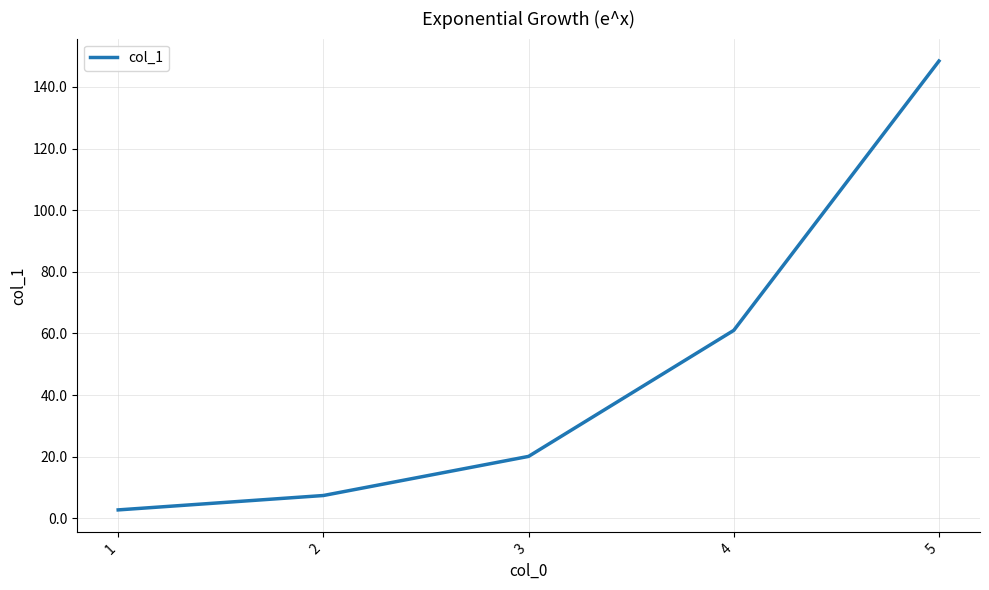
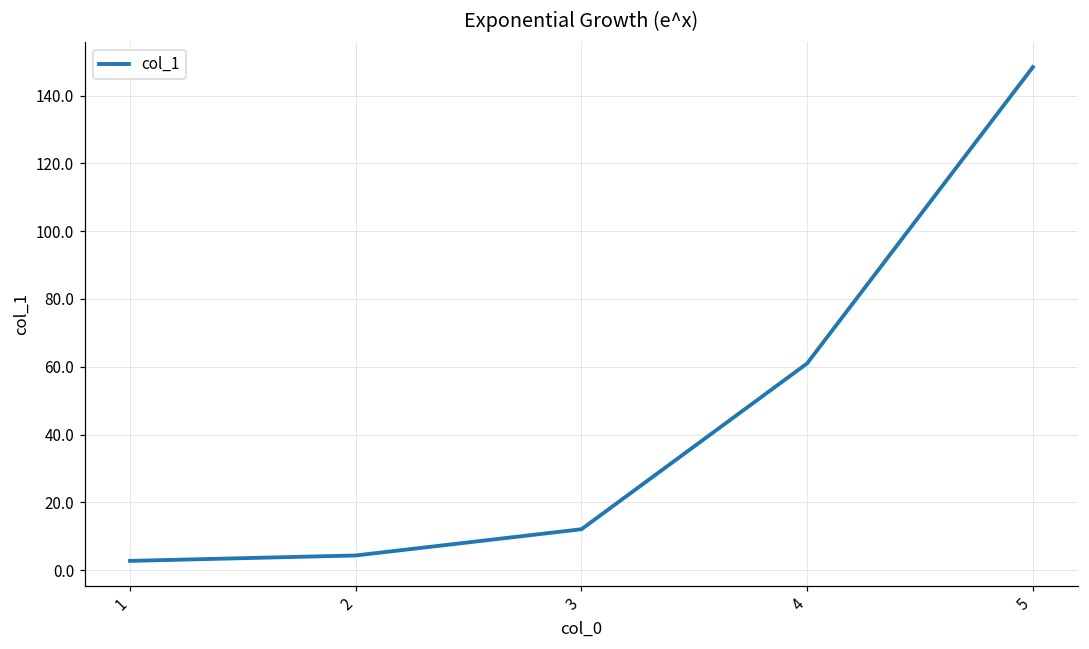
2: 7 -> 4
3: 20 -> 12
